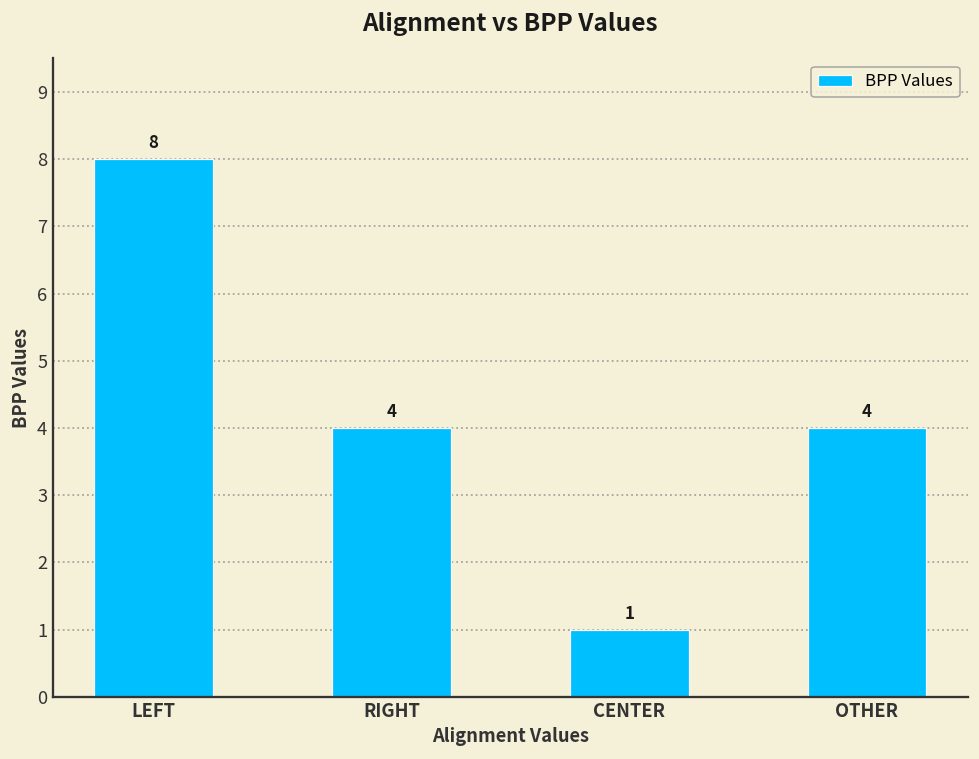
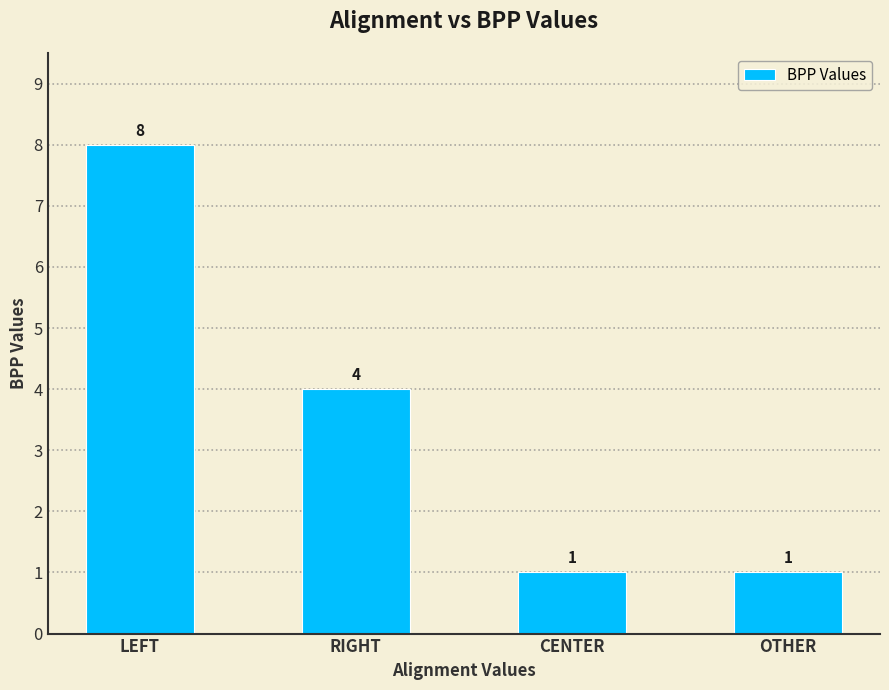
OTHER: 4 -> 1
